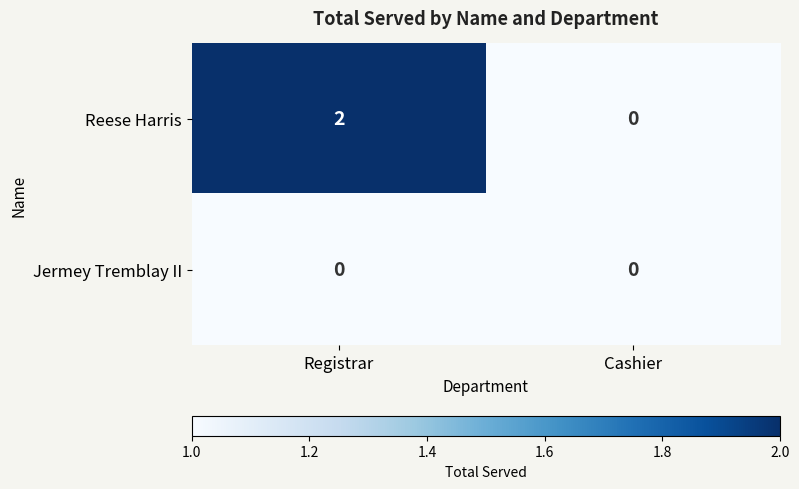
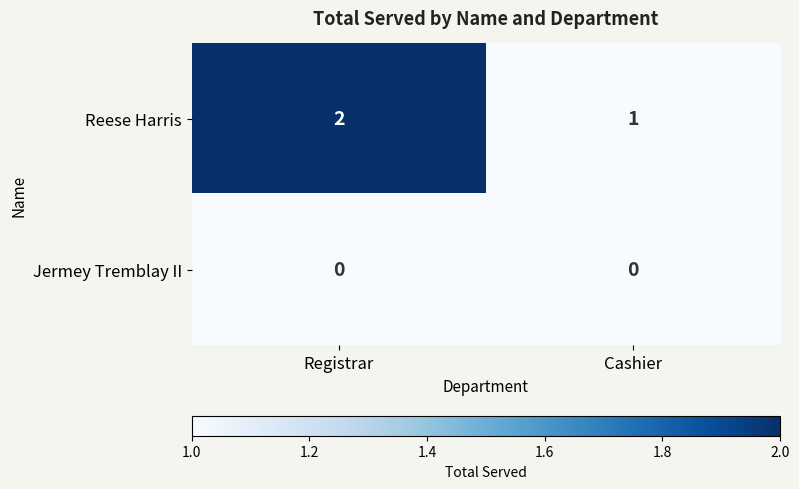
Reese Harris, Cashier: 0 -> 1
